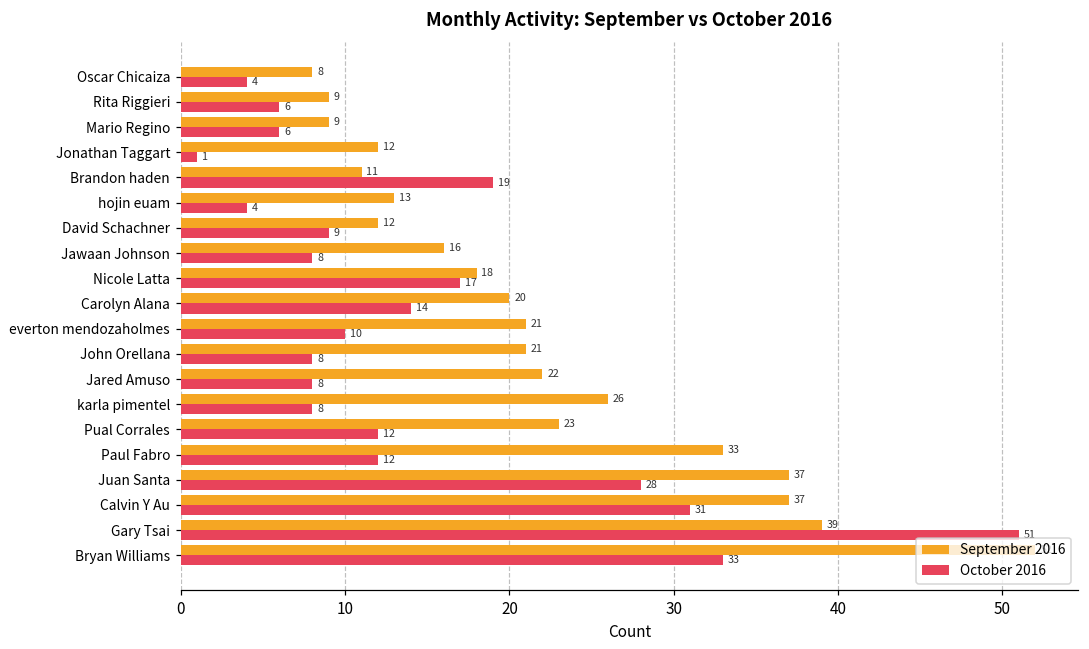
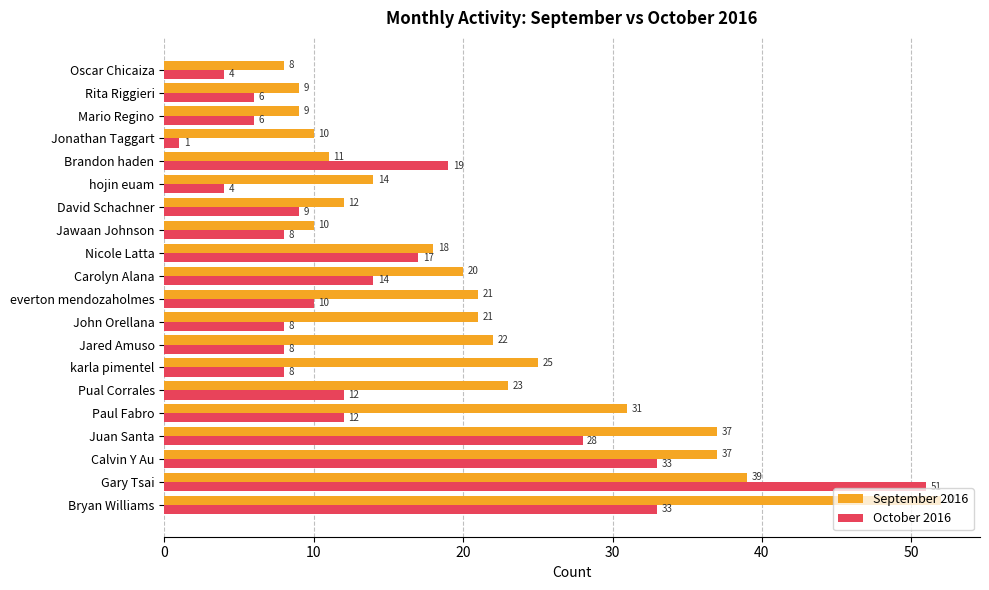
September 2016, Jonathan Taggart: 12 -> 10
September 2016, hojin euam: 13 -> 14
September 2016, Jawaan Johnson: 16 -> 10
September 2016, karla pimentel: 26 -> 25
September 2016, Paul Fabro: 33 -> 31
October 2016, Calvin Y Au: 31 -> 33
